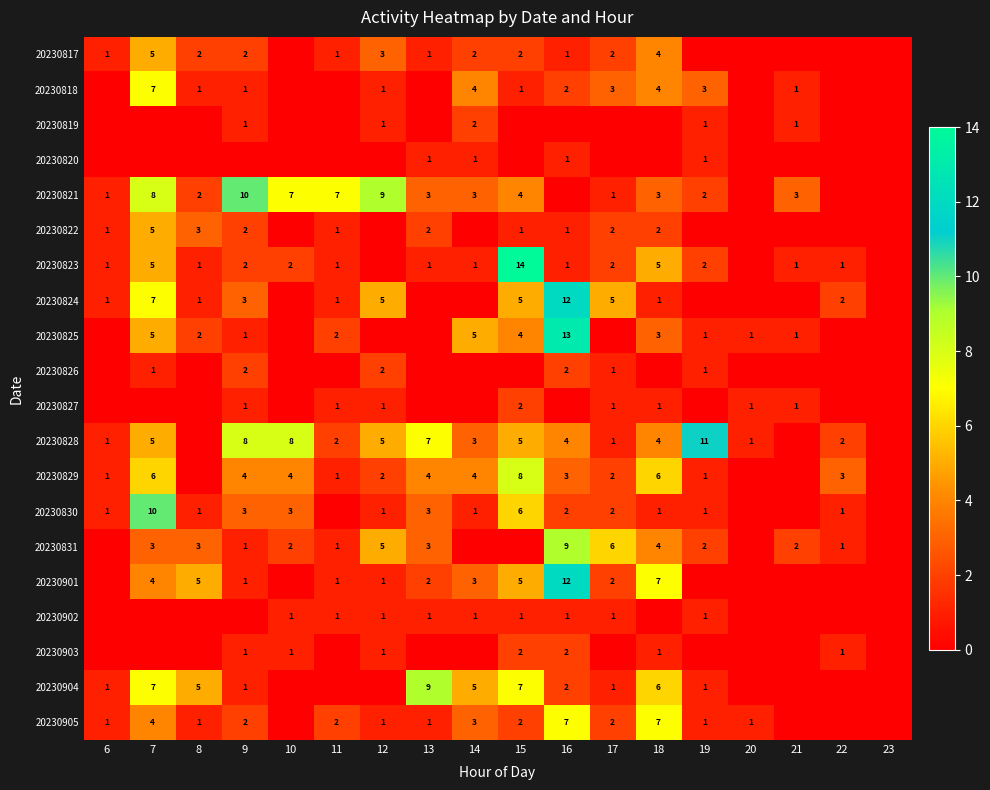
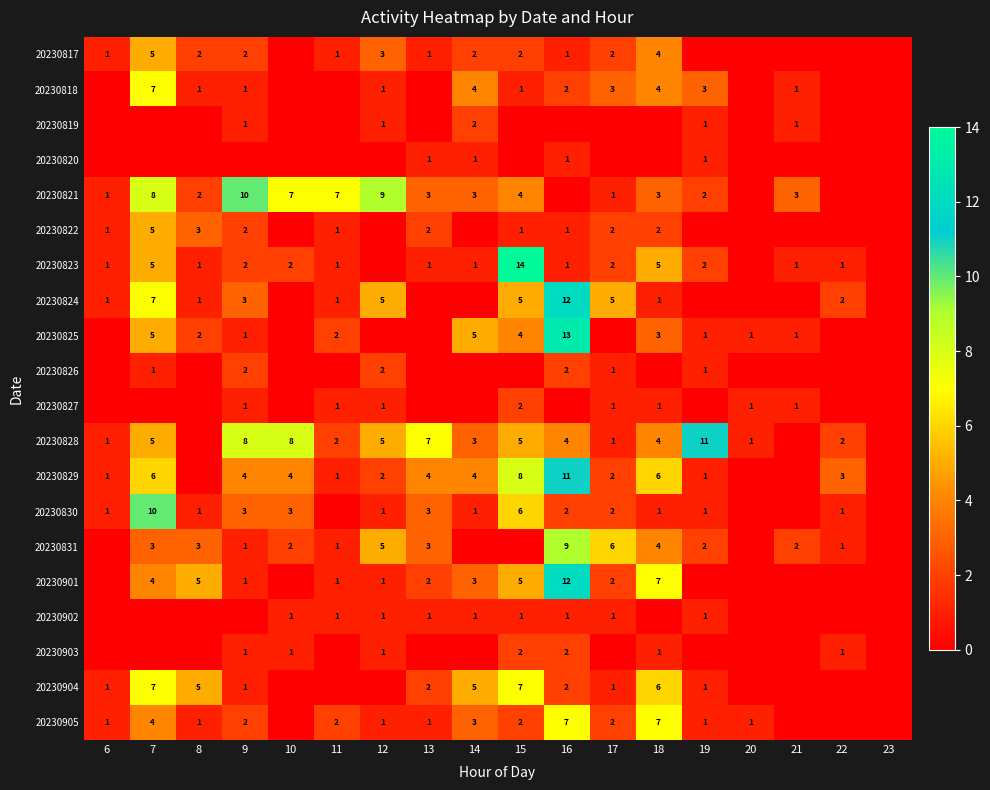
20230829, 16: 3 -> 11
20230904, 13: 9 -> 2
